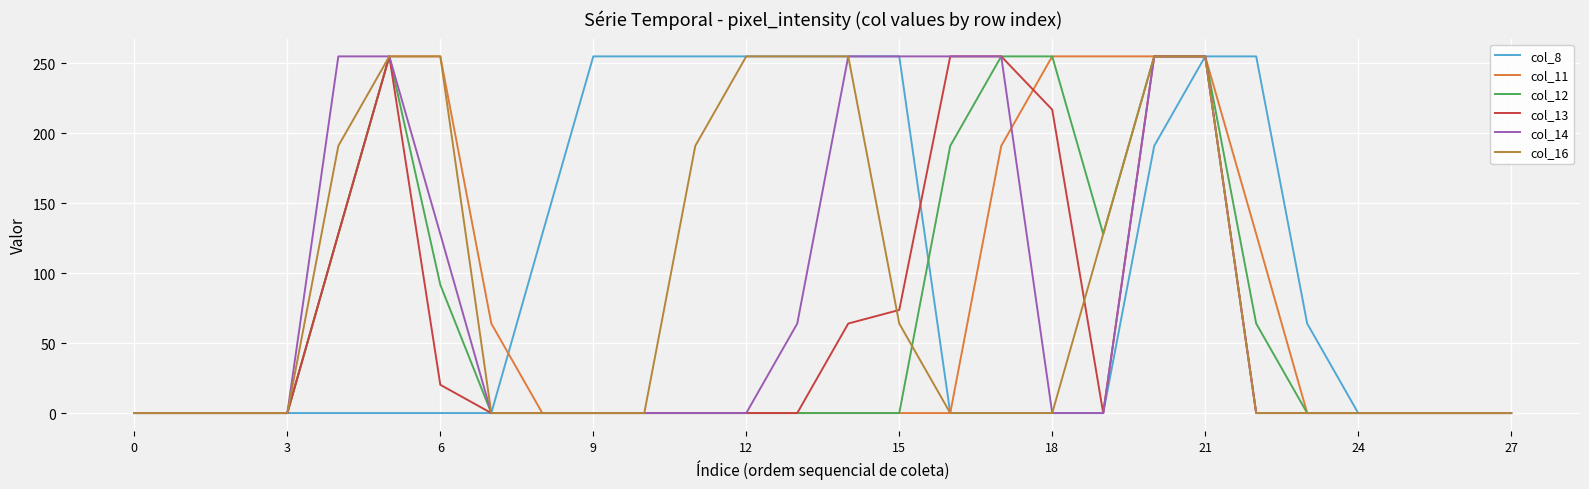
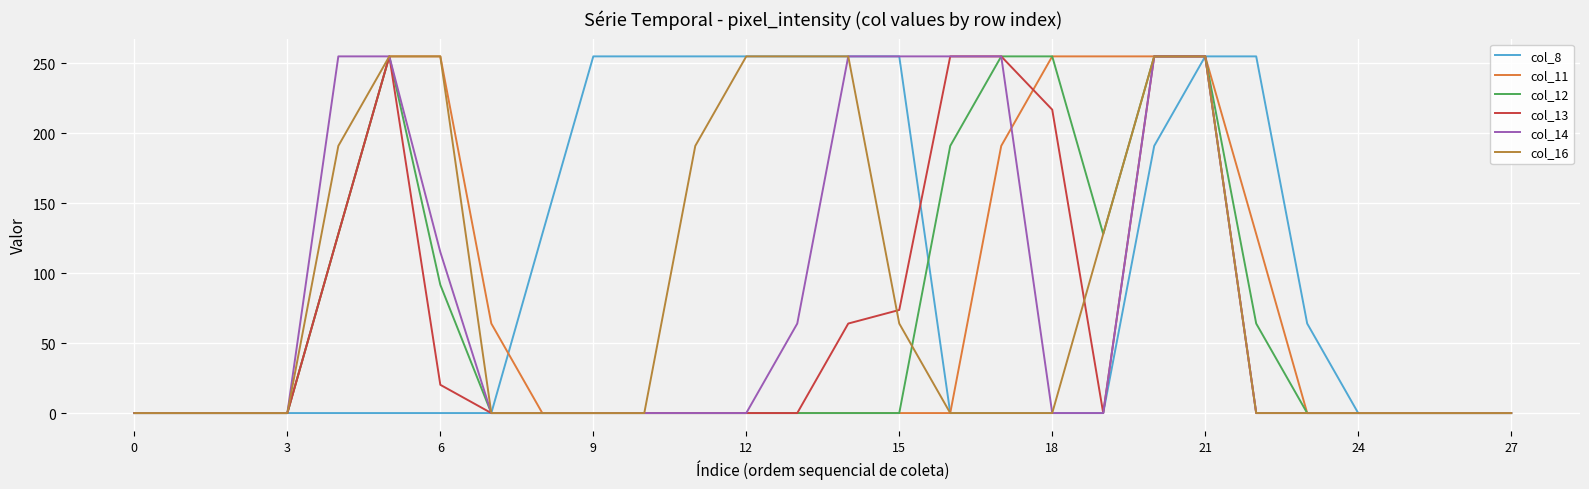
col_14, 6: 128 -> 115
